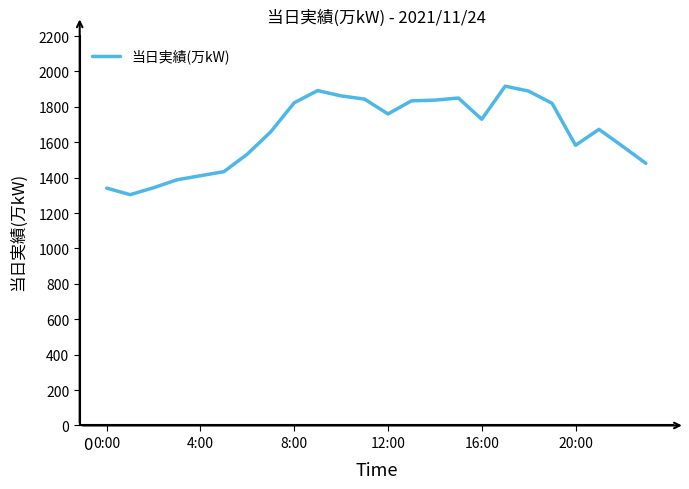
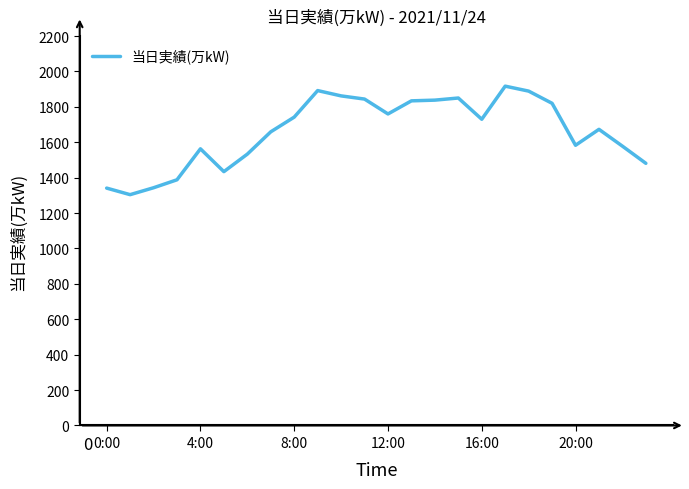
4:00: 1410 -> 1560
8:00: 1820 -> 1740
